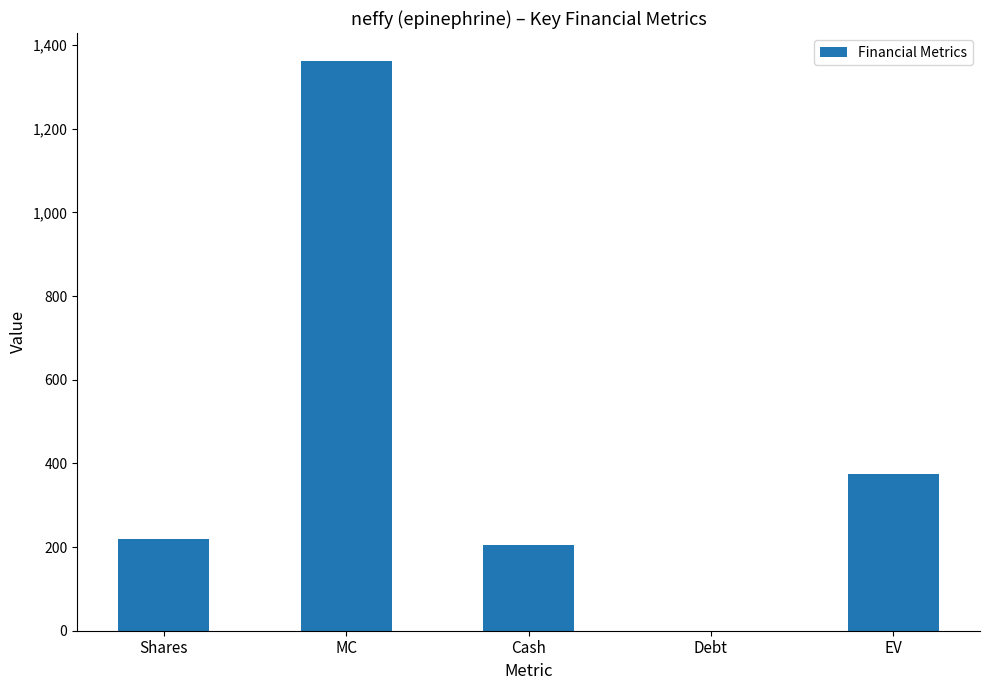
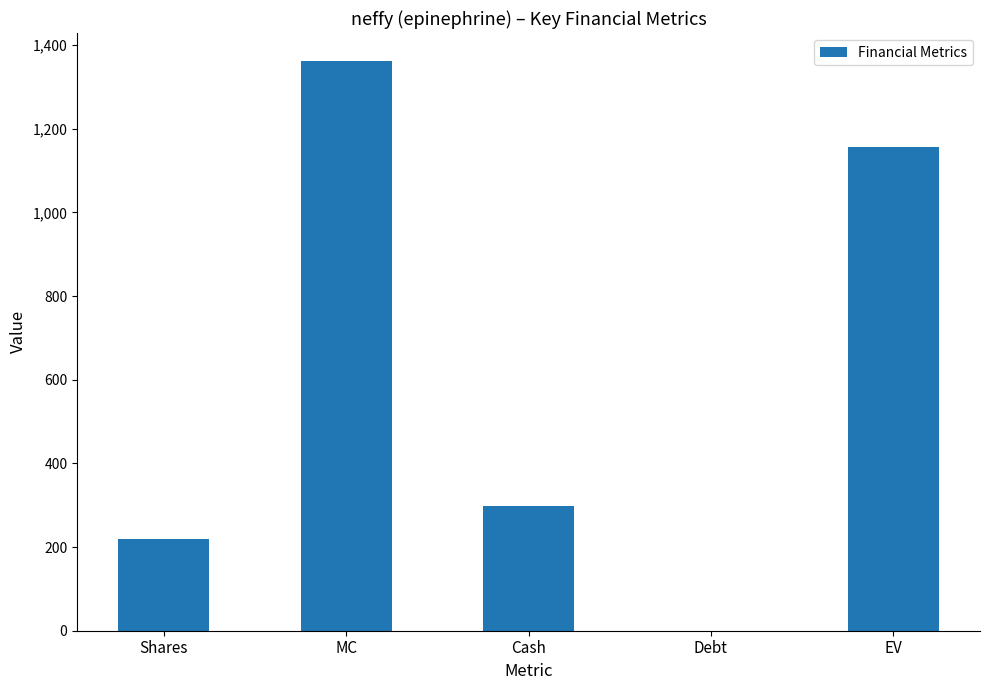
Cash: 200 -> 300
EV: 370 -> 1,160
